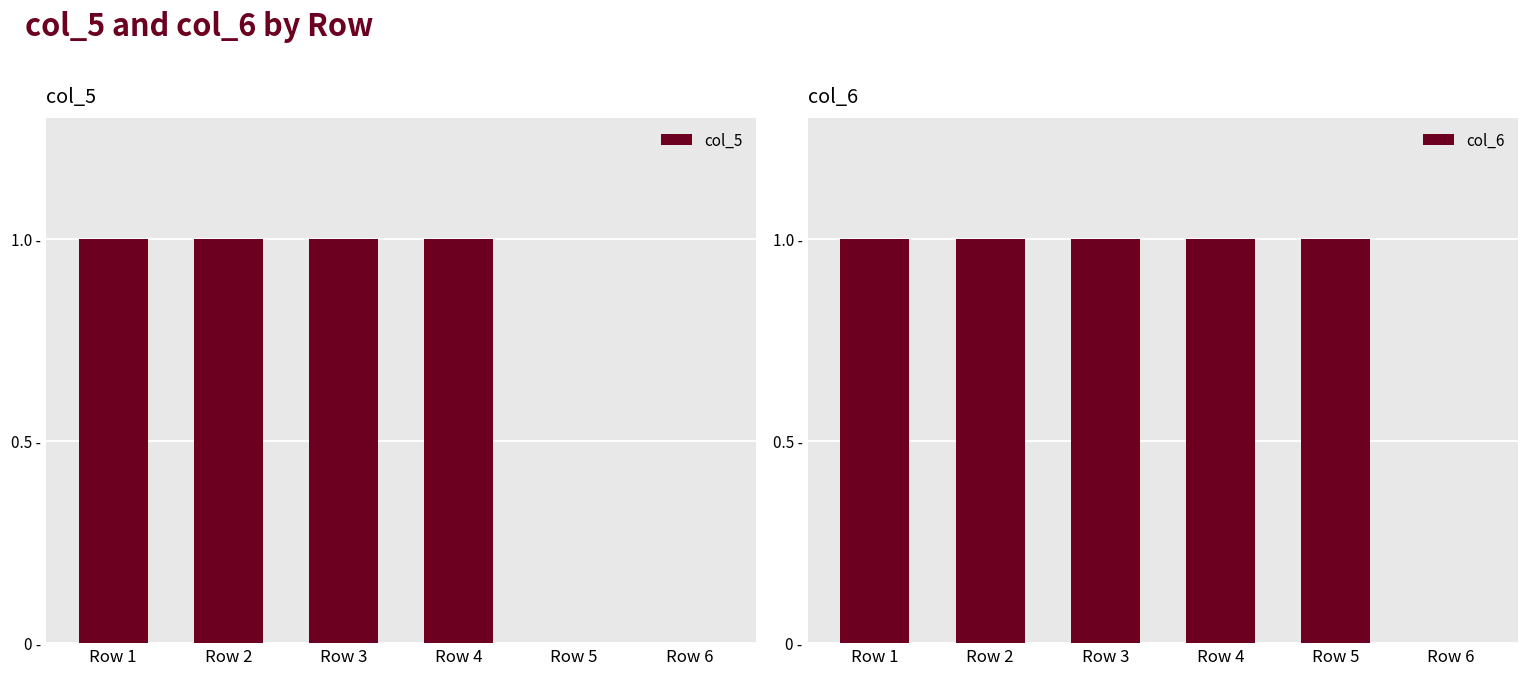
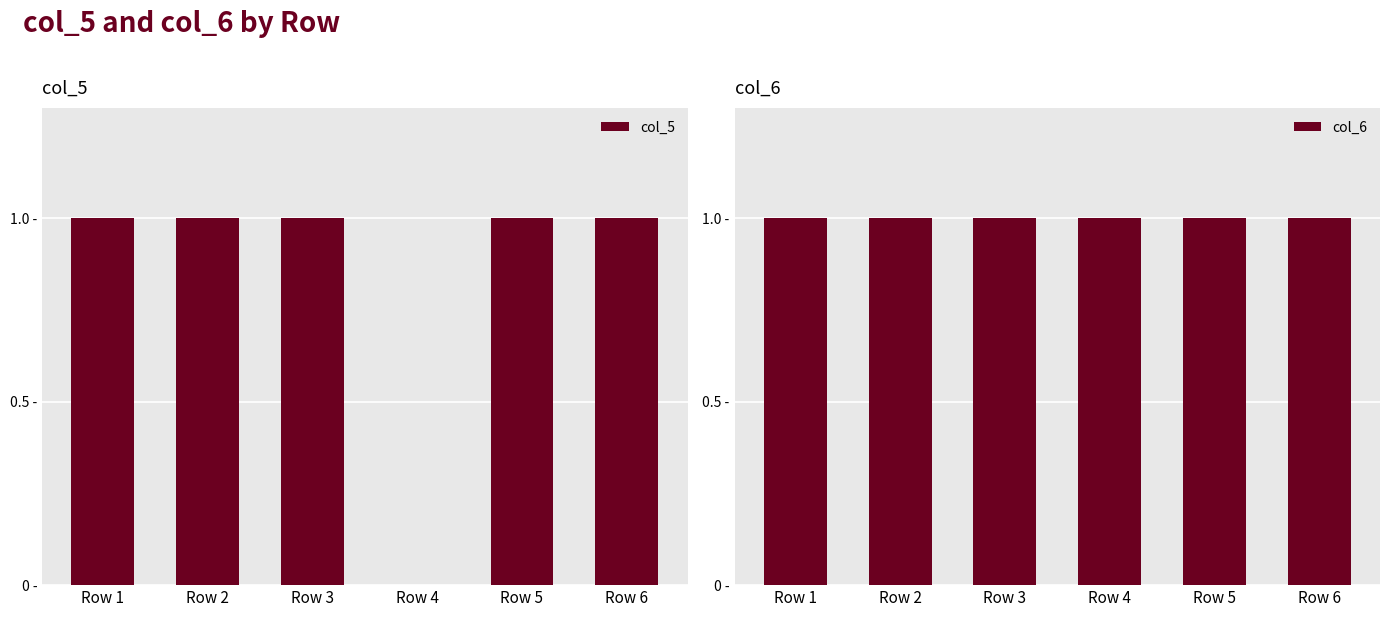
col_5, Row 4: 1 - -> 0 -
col_5, Row 5: 0 - -> 1 -
col_5, Row 6: 0 - -> 1 -
col_6, Row 6: 0 - -> 1 -
